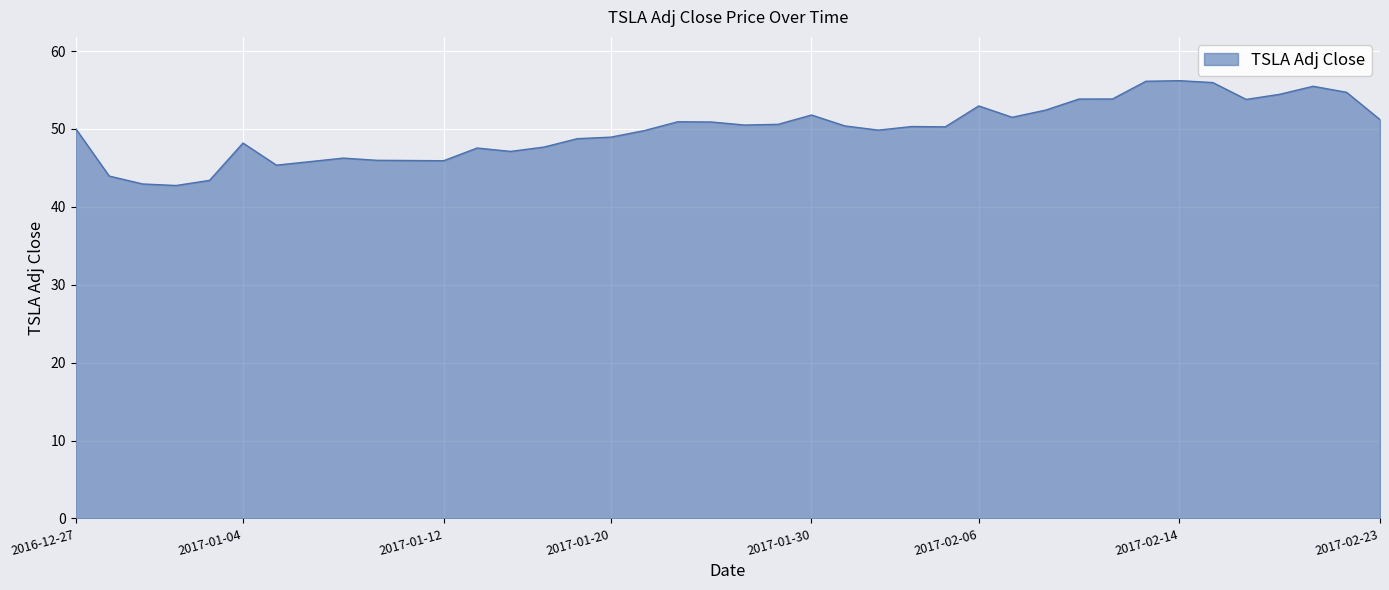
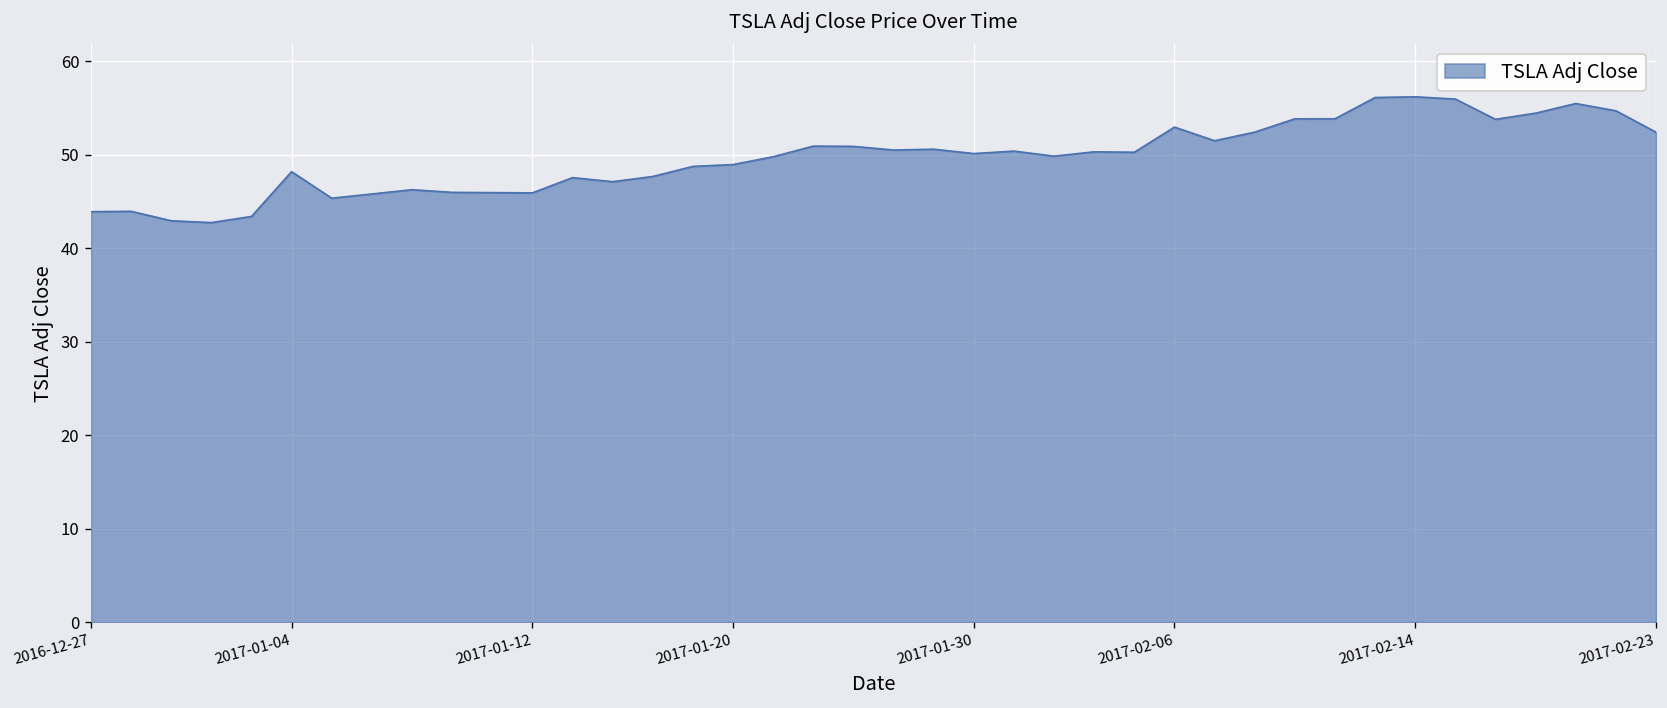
2016-12-27: 50 -> 44
2017-01-30: 52 -> 50
2017-02-23: 51 -> 52
